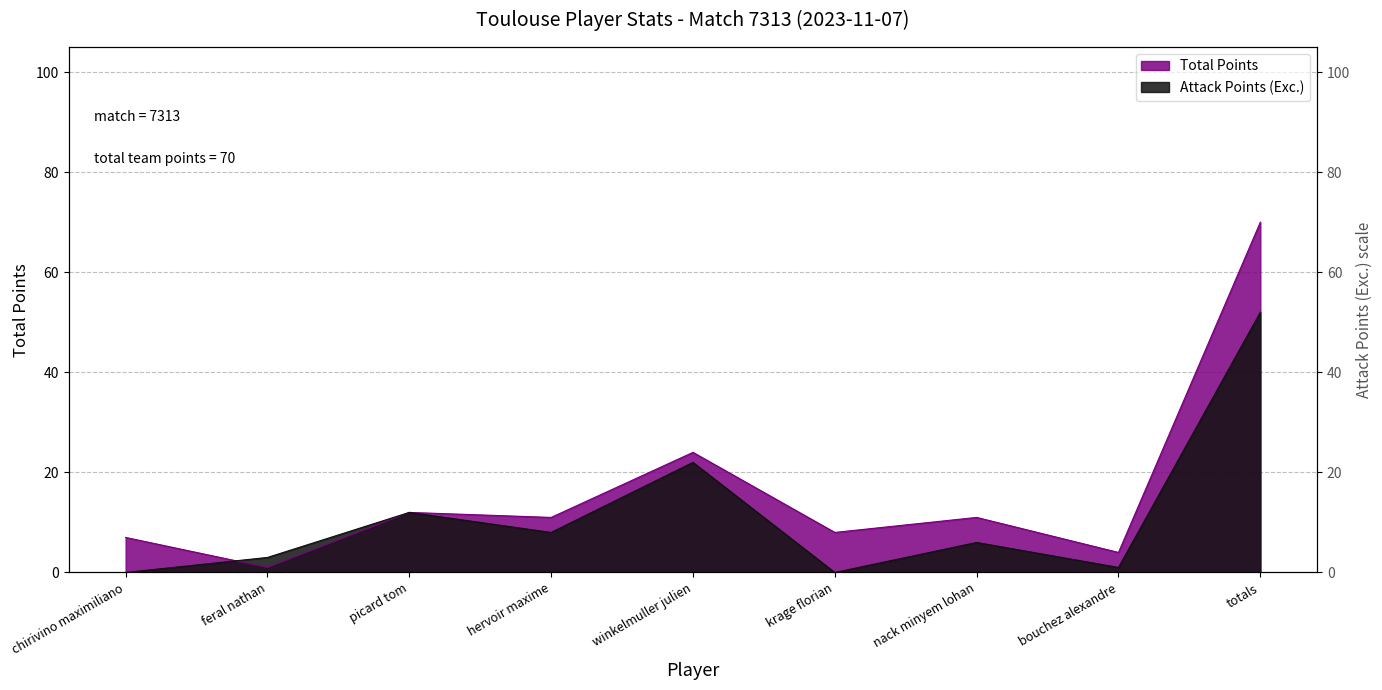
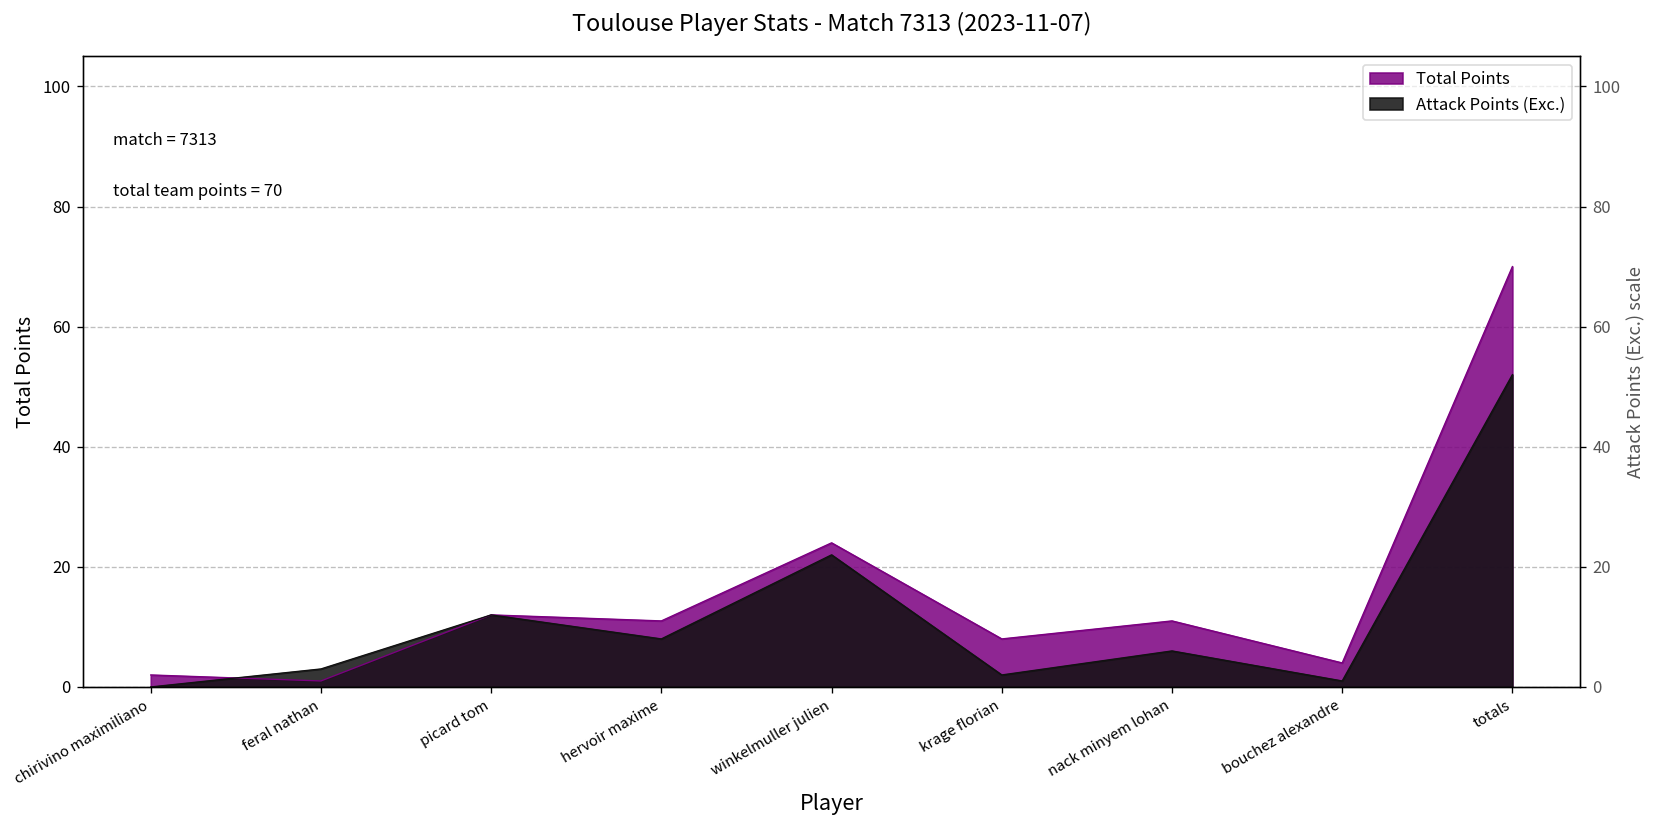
Total Points, chirivino maximiliano: 7 -> 2
Attack Points (Exc.), krage florian: 0 -> 2
